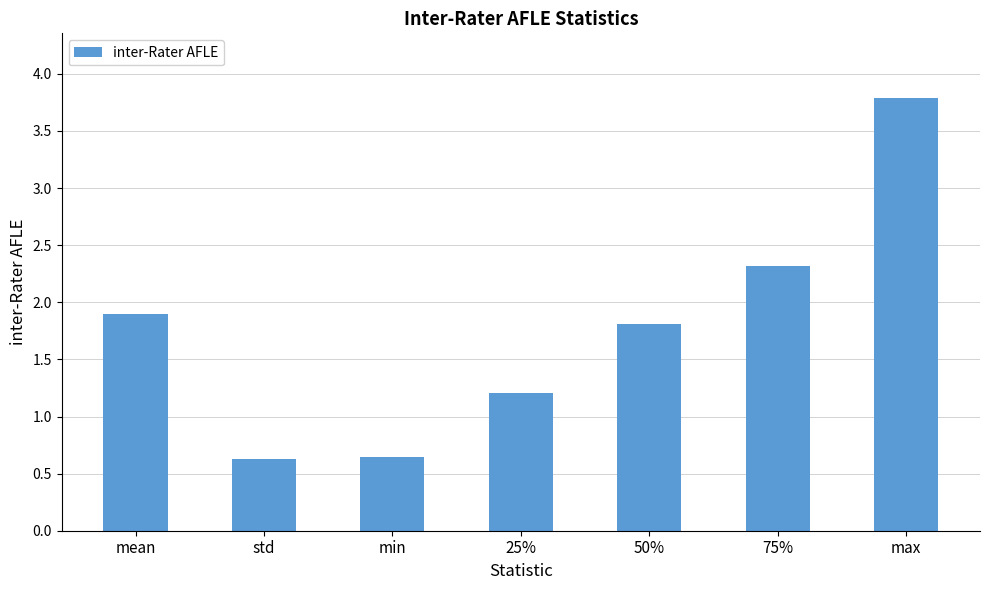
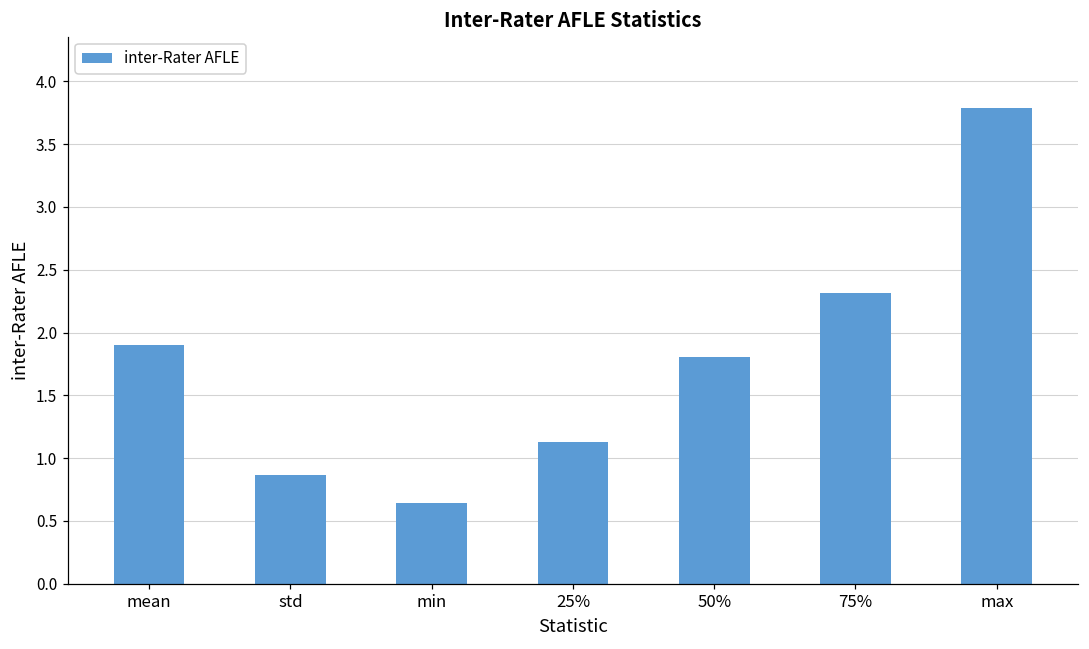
std: 0.63 -> 0.86
25%: 1.20 -> 1.13
